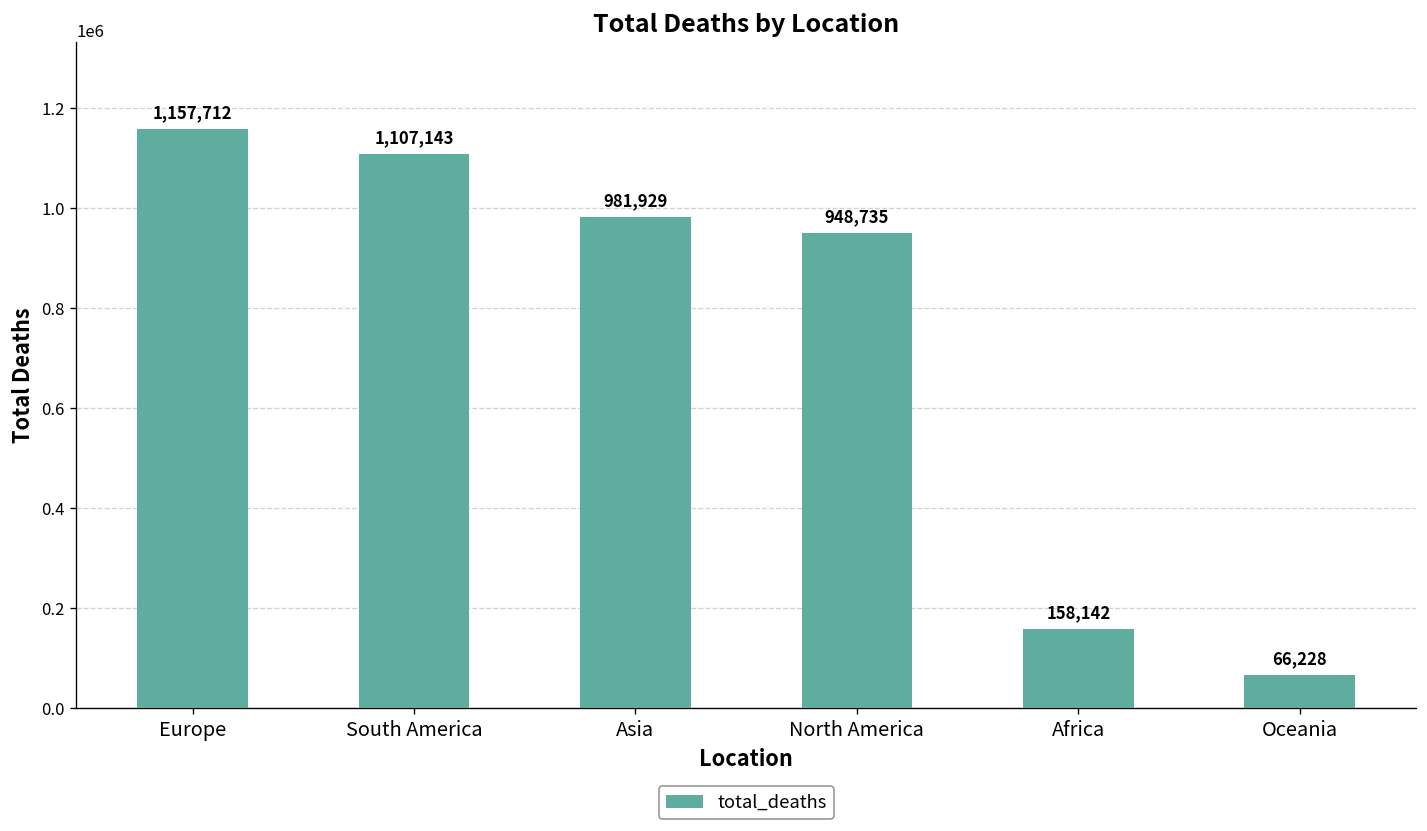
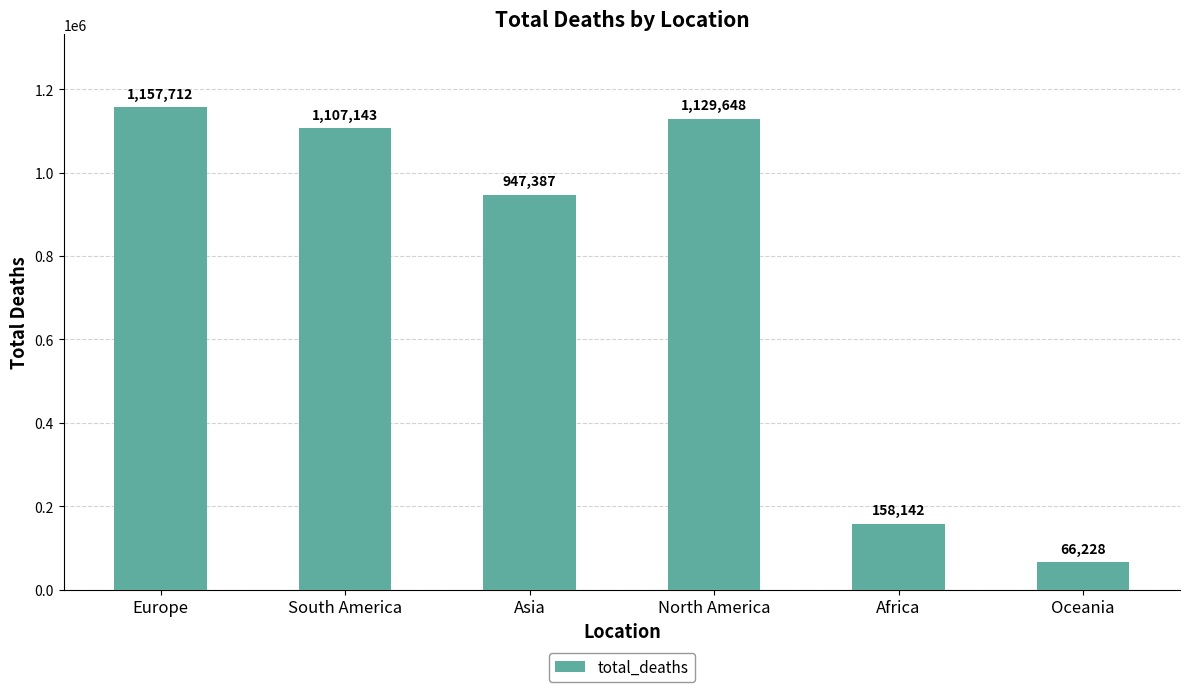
Asia: 981,929 -> 947,387
North America: 948,735 -> 1,129,648
